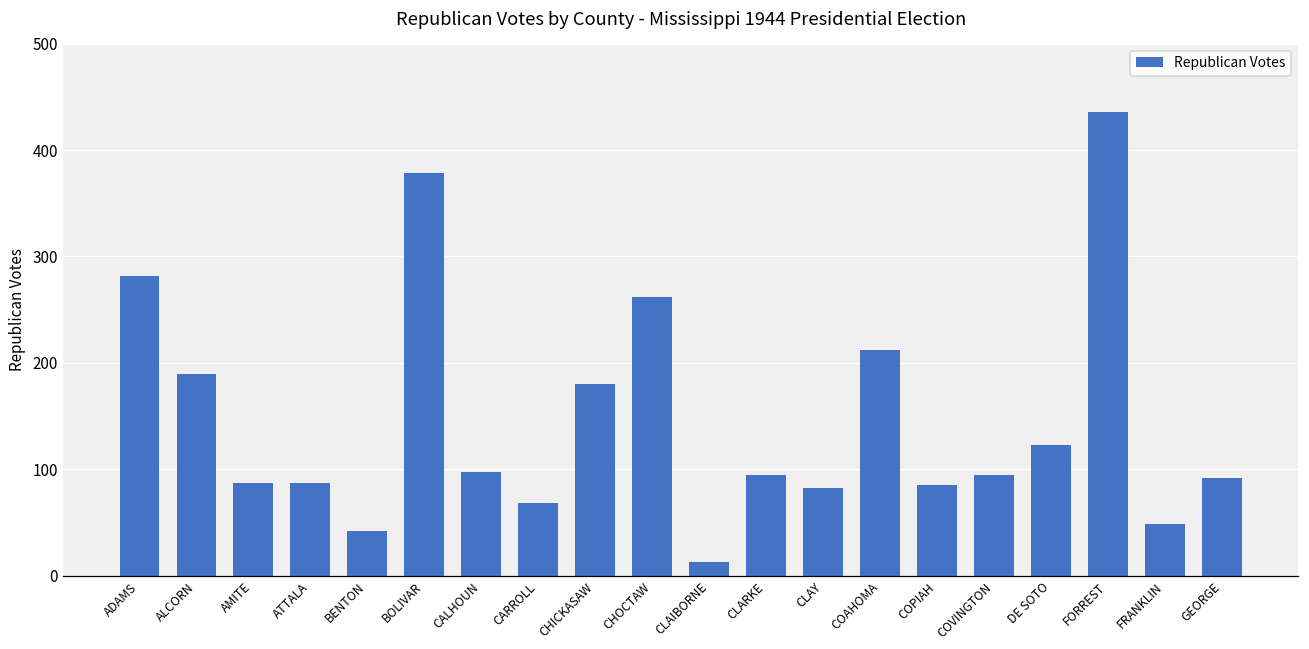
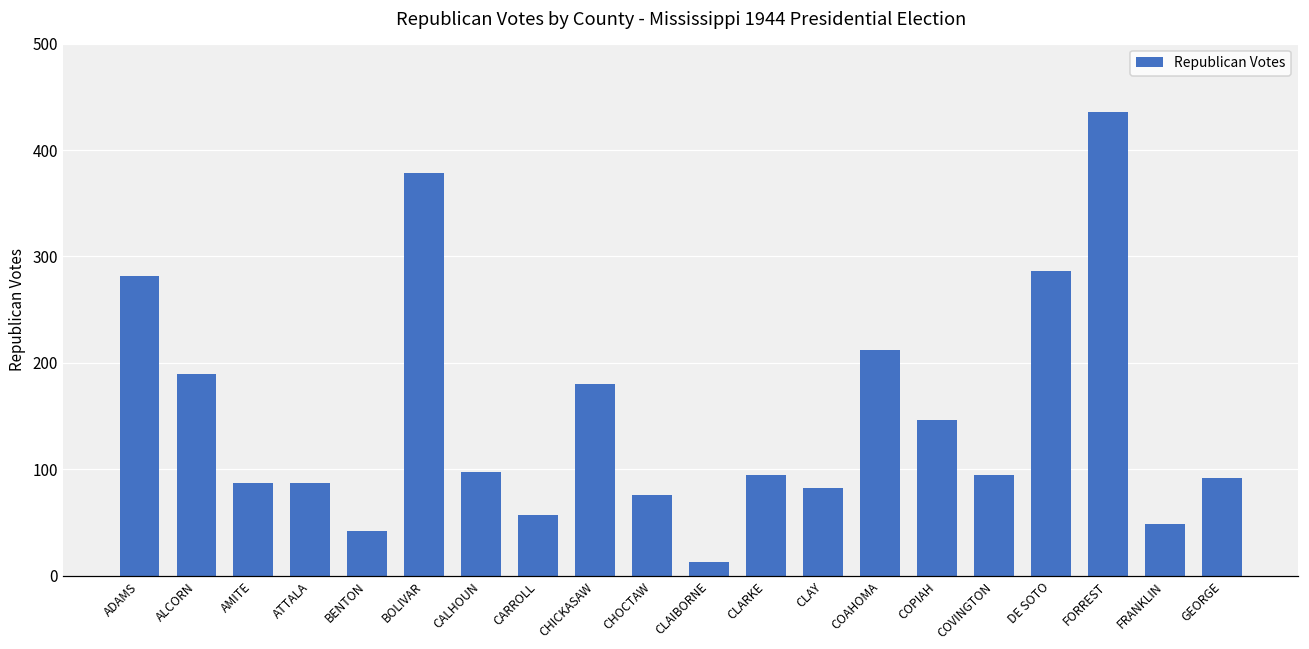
CARROLL: 70 -> 60
CHOCTAW: 260 -> 80
COPIAH: 90 -> 150
DE SOTO: 120 -> 290
